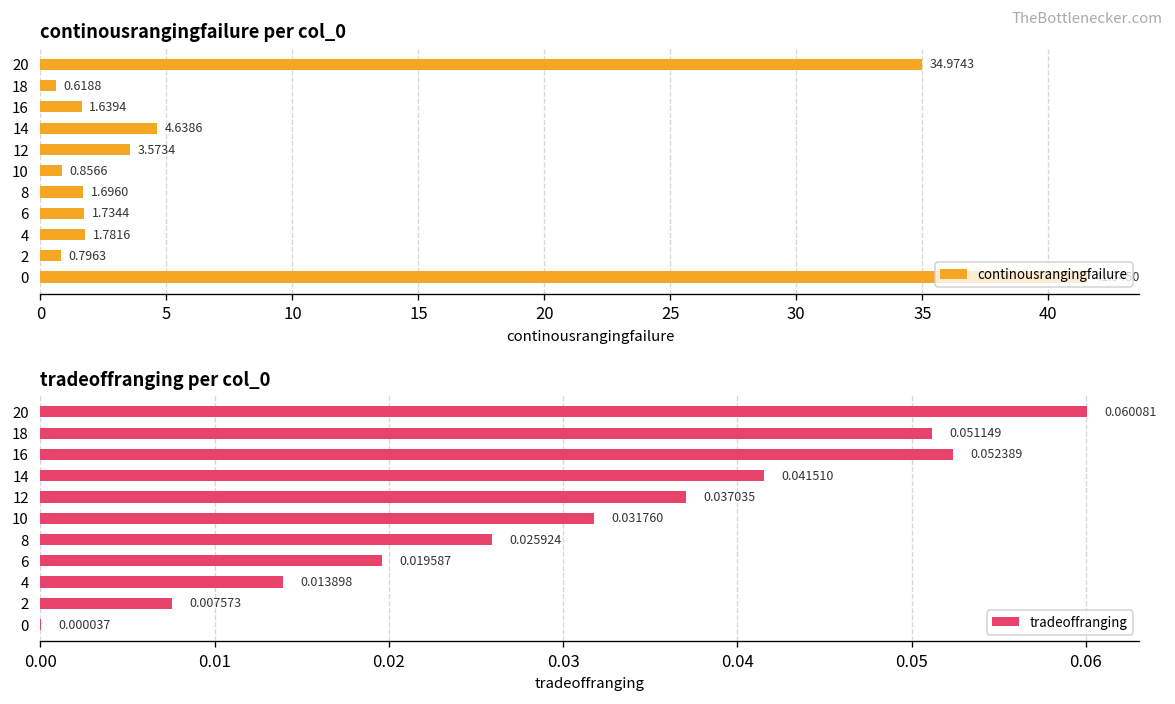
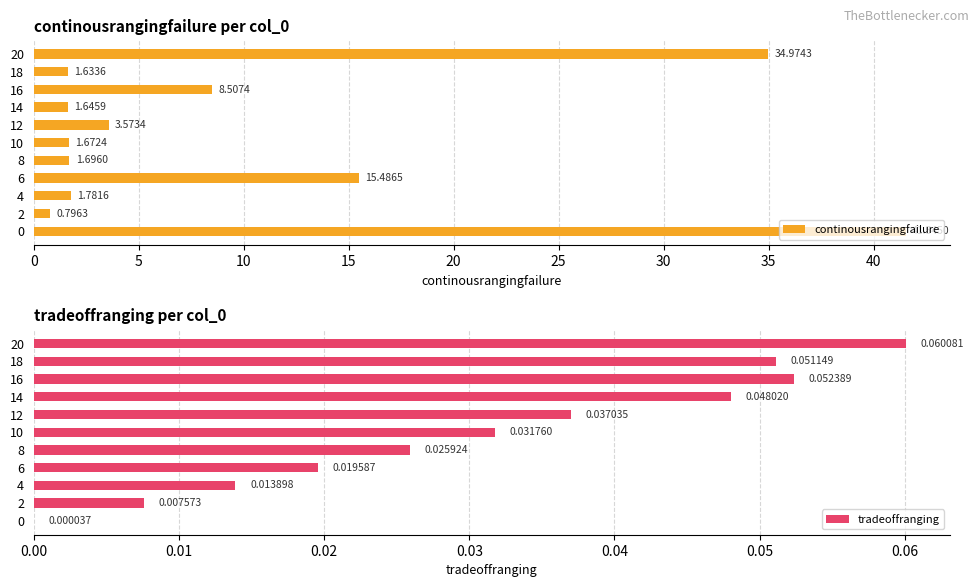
continousrangingfailure per col_0, 18: 0.6188 -> 1.6336
continousrangingfailure per col_0, 16: 1.6394 -> 8.5074
continousrangingfailure per col_0, 14: 4.6386 -> 1.6459
continousrangingfailure per col_0, 10: 0.8566 -> 1.6724
continousrangingfailure per col_0, 6: 1.7344 -> 15.4865
tradeoffranging per col_0, 14: 0.041510 -> 0.048020
